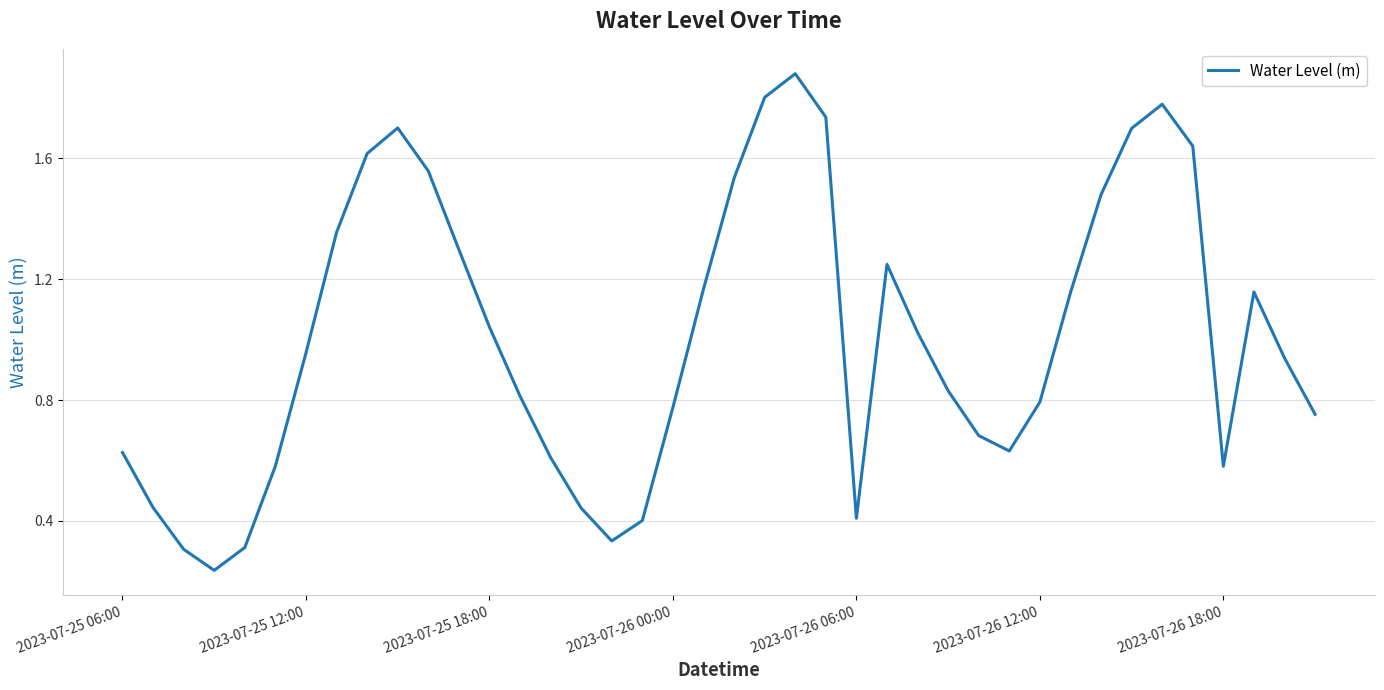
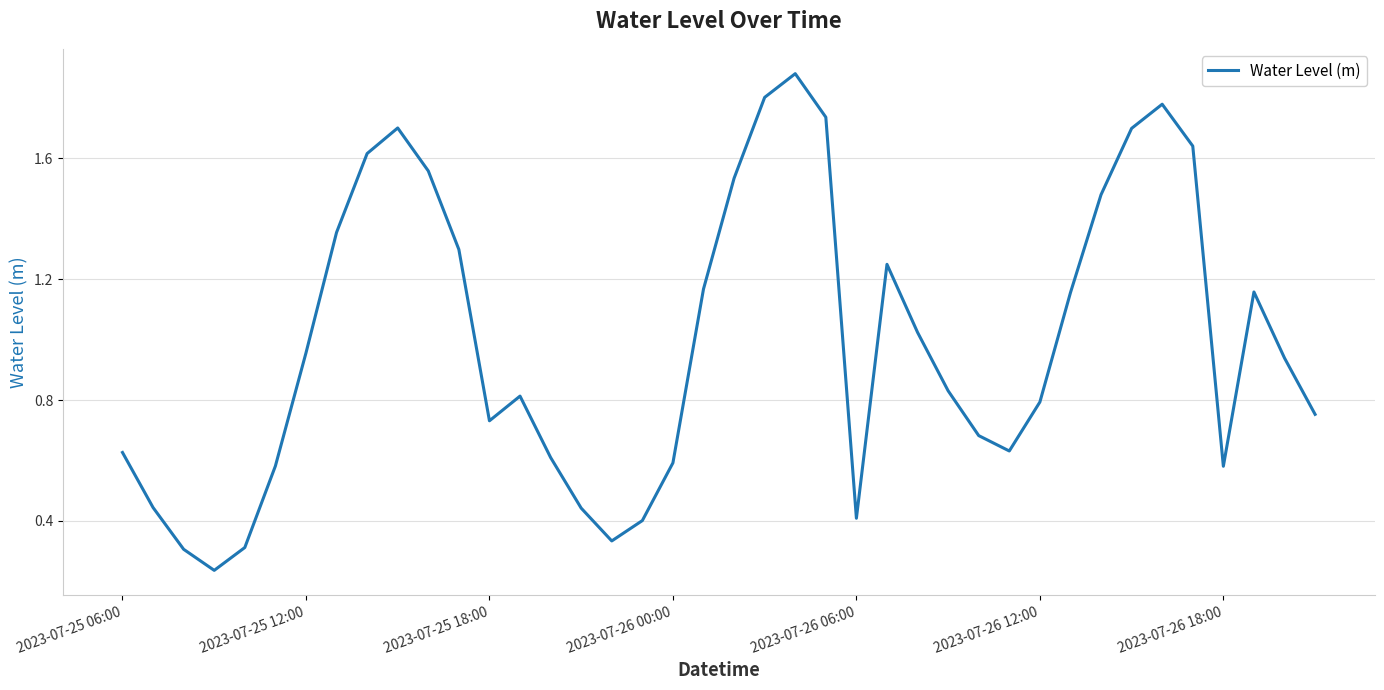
2023-07-25 18:00: 1.04 -> 0.73
2023-07-26 00:00: 0.78 -> 0.59
